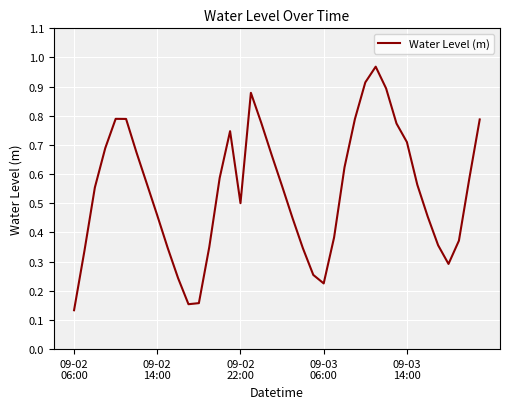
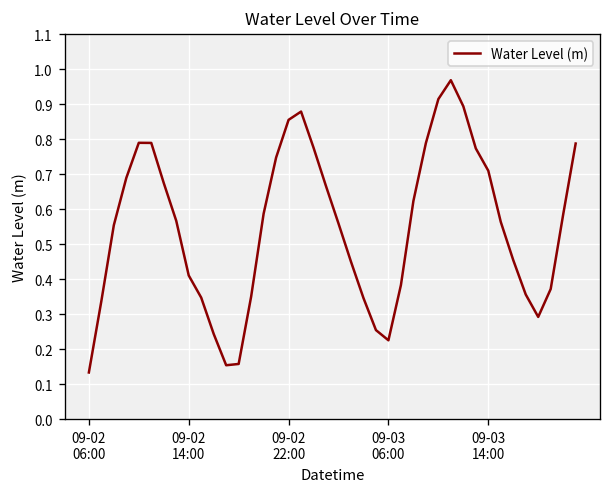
09-02 14:00: 0.46 -> 0.41
09-02 22:00: 0.50 -> 0.86
